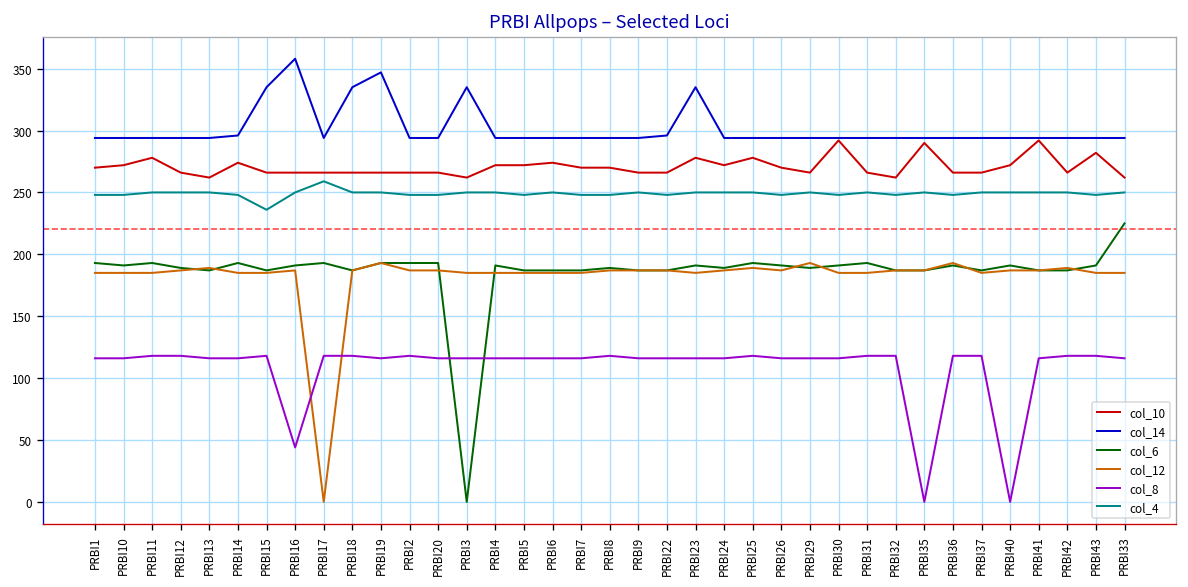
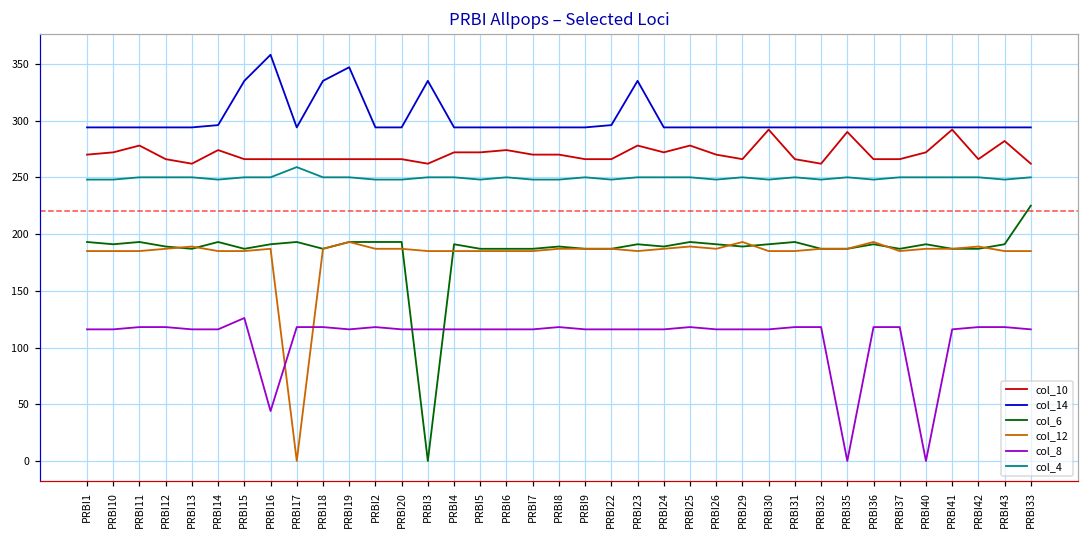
col_8, PRBI15: 118 -> 126
col_4, PRBI15: 236 -> 250
